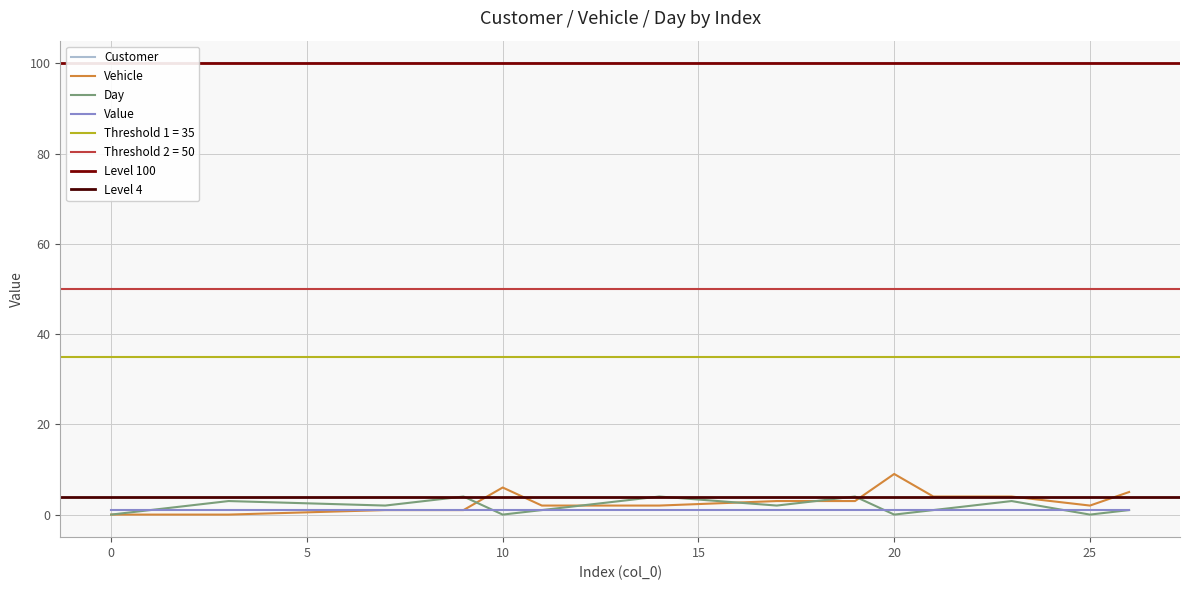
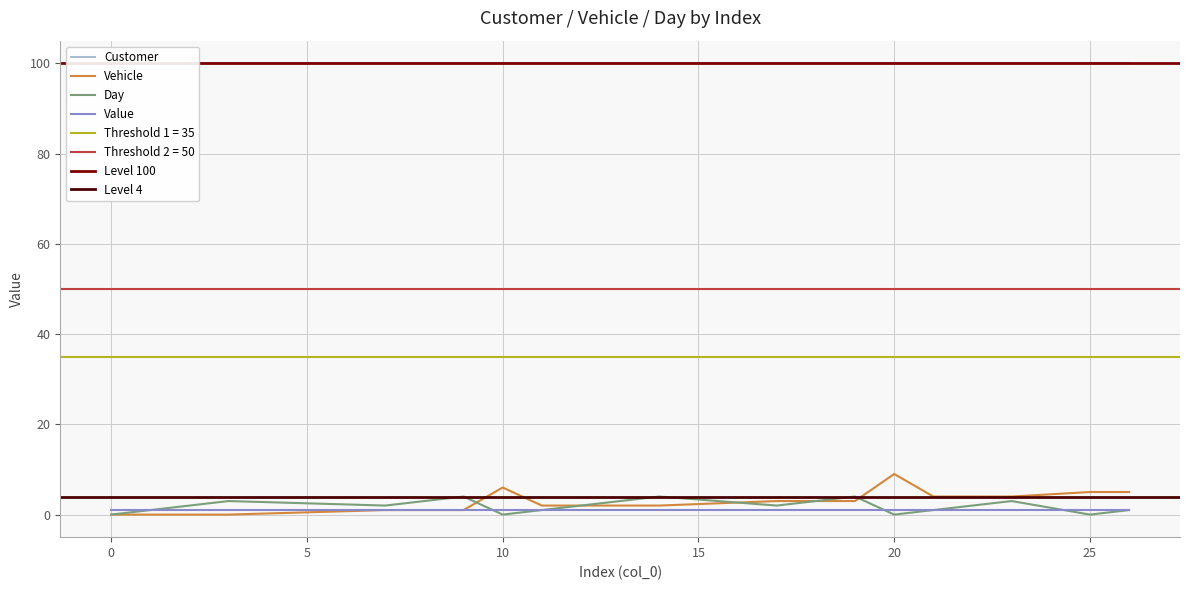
Vehicle, 25: 2 -> 5
